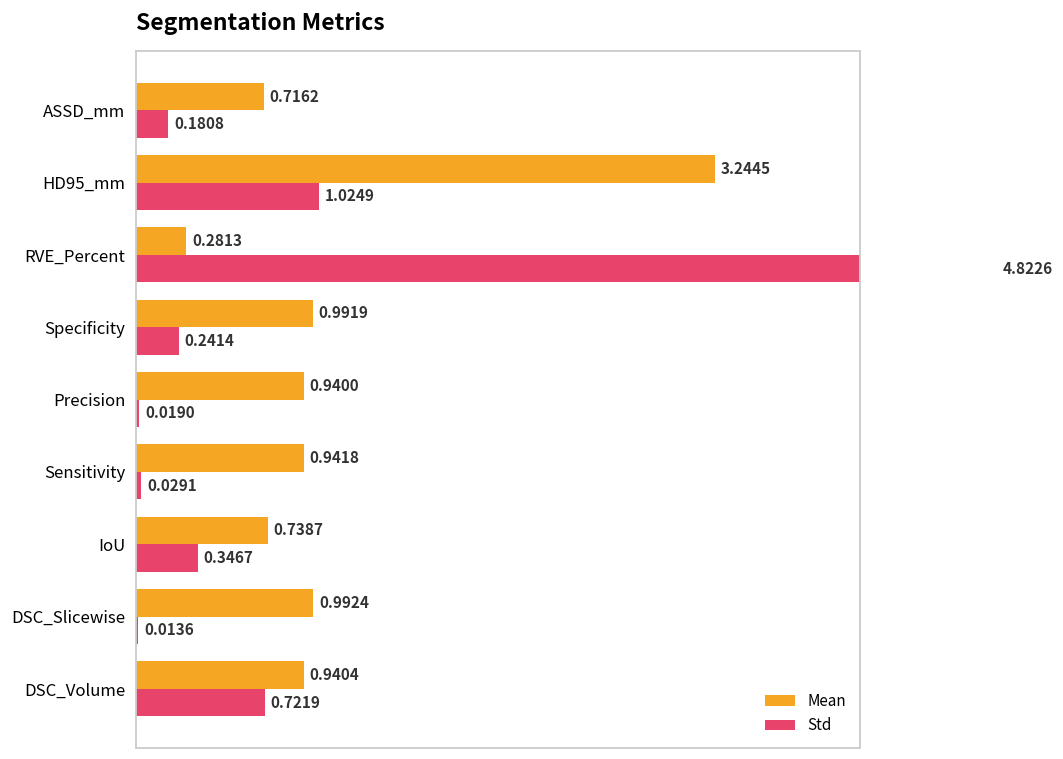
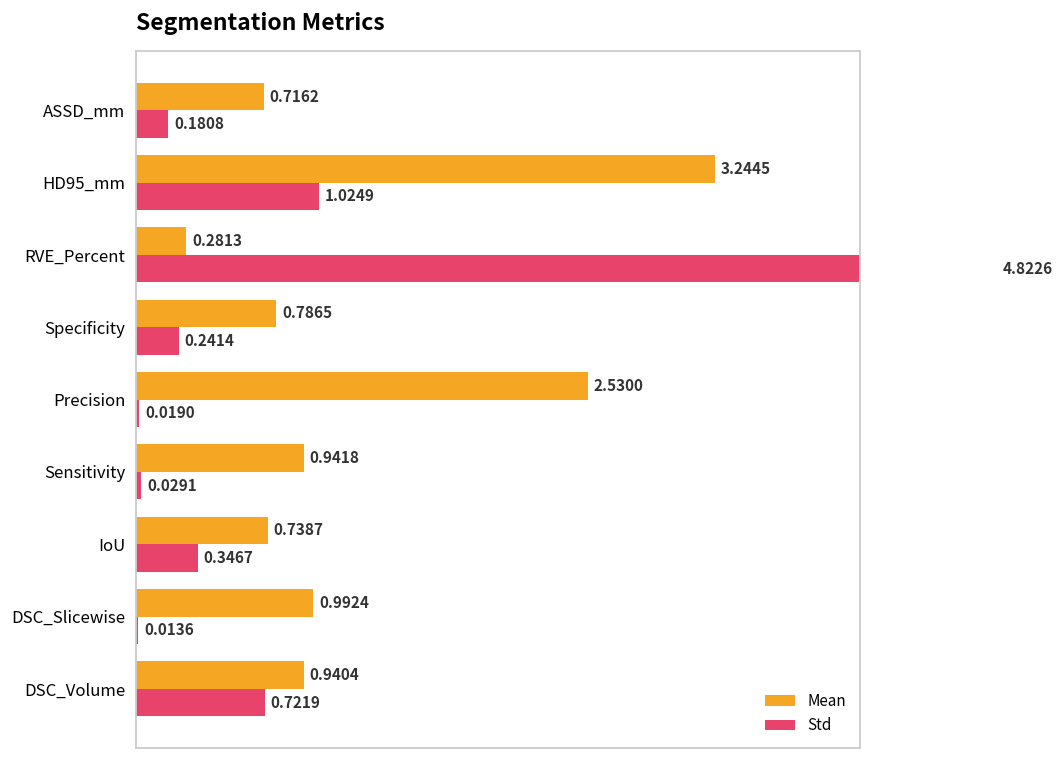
Mean, Specificity: 0.9919 -> 0.7865
Mean, Precision: 0.9400 -> 2.5300
